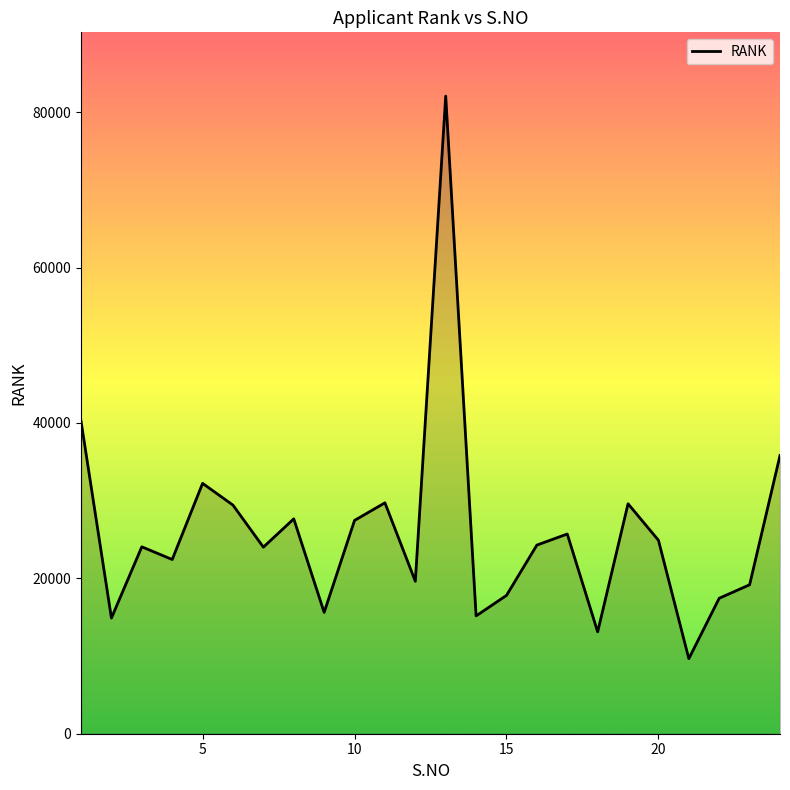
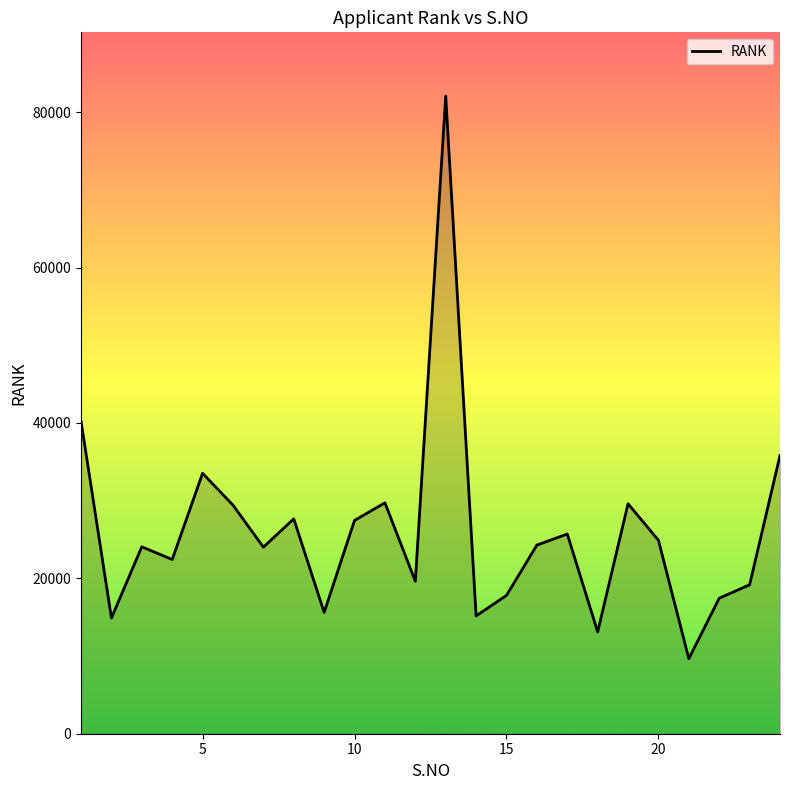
5: 32000 -> 34000
